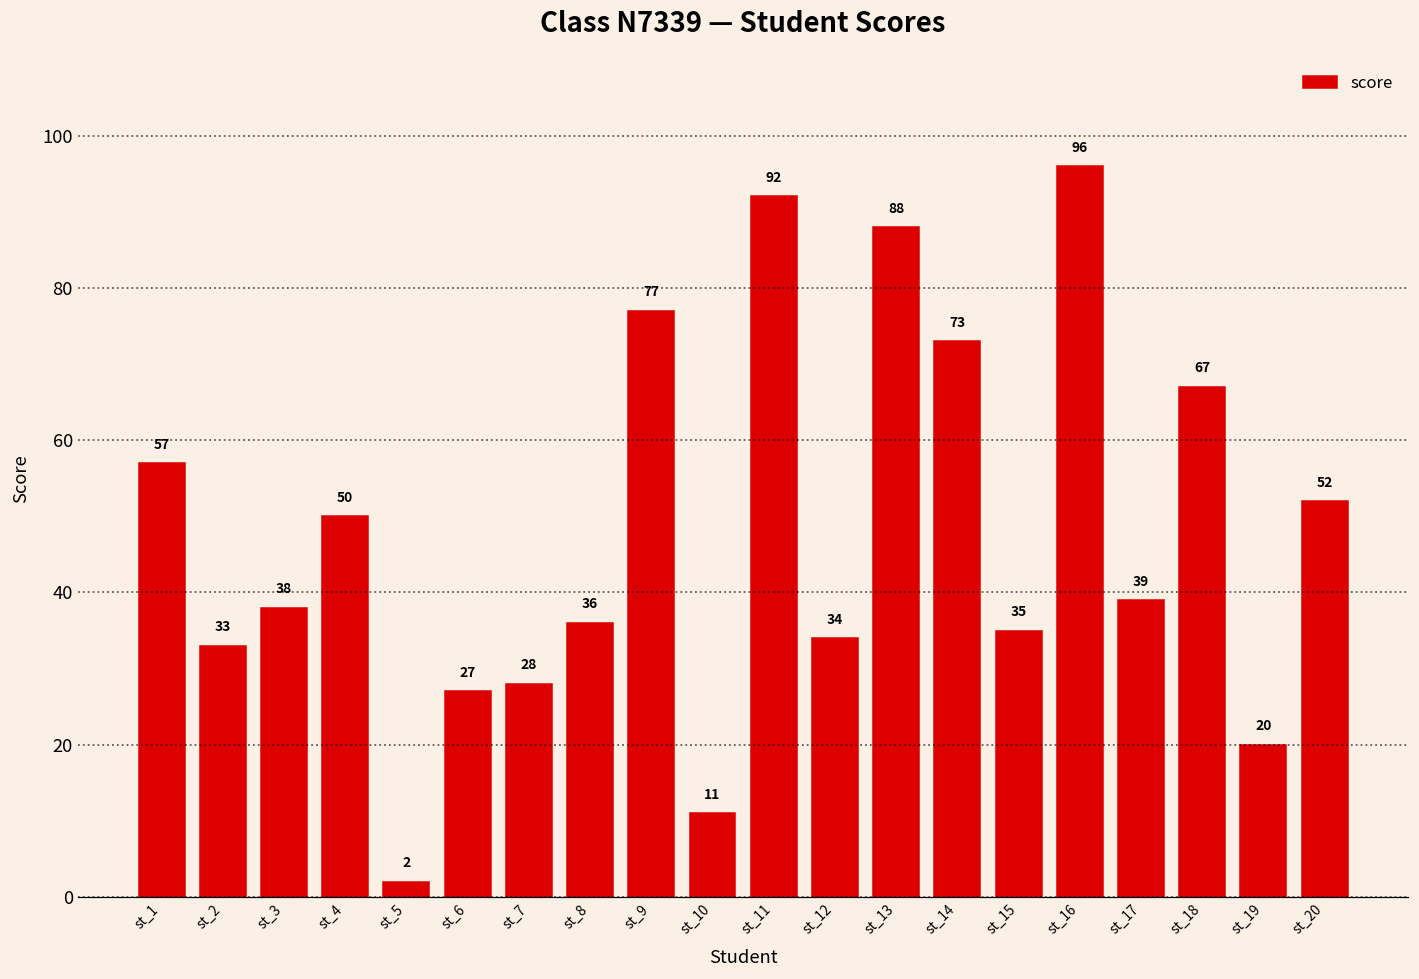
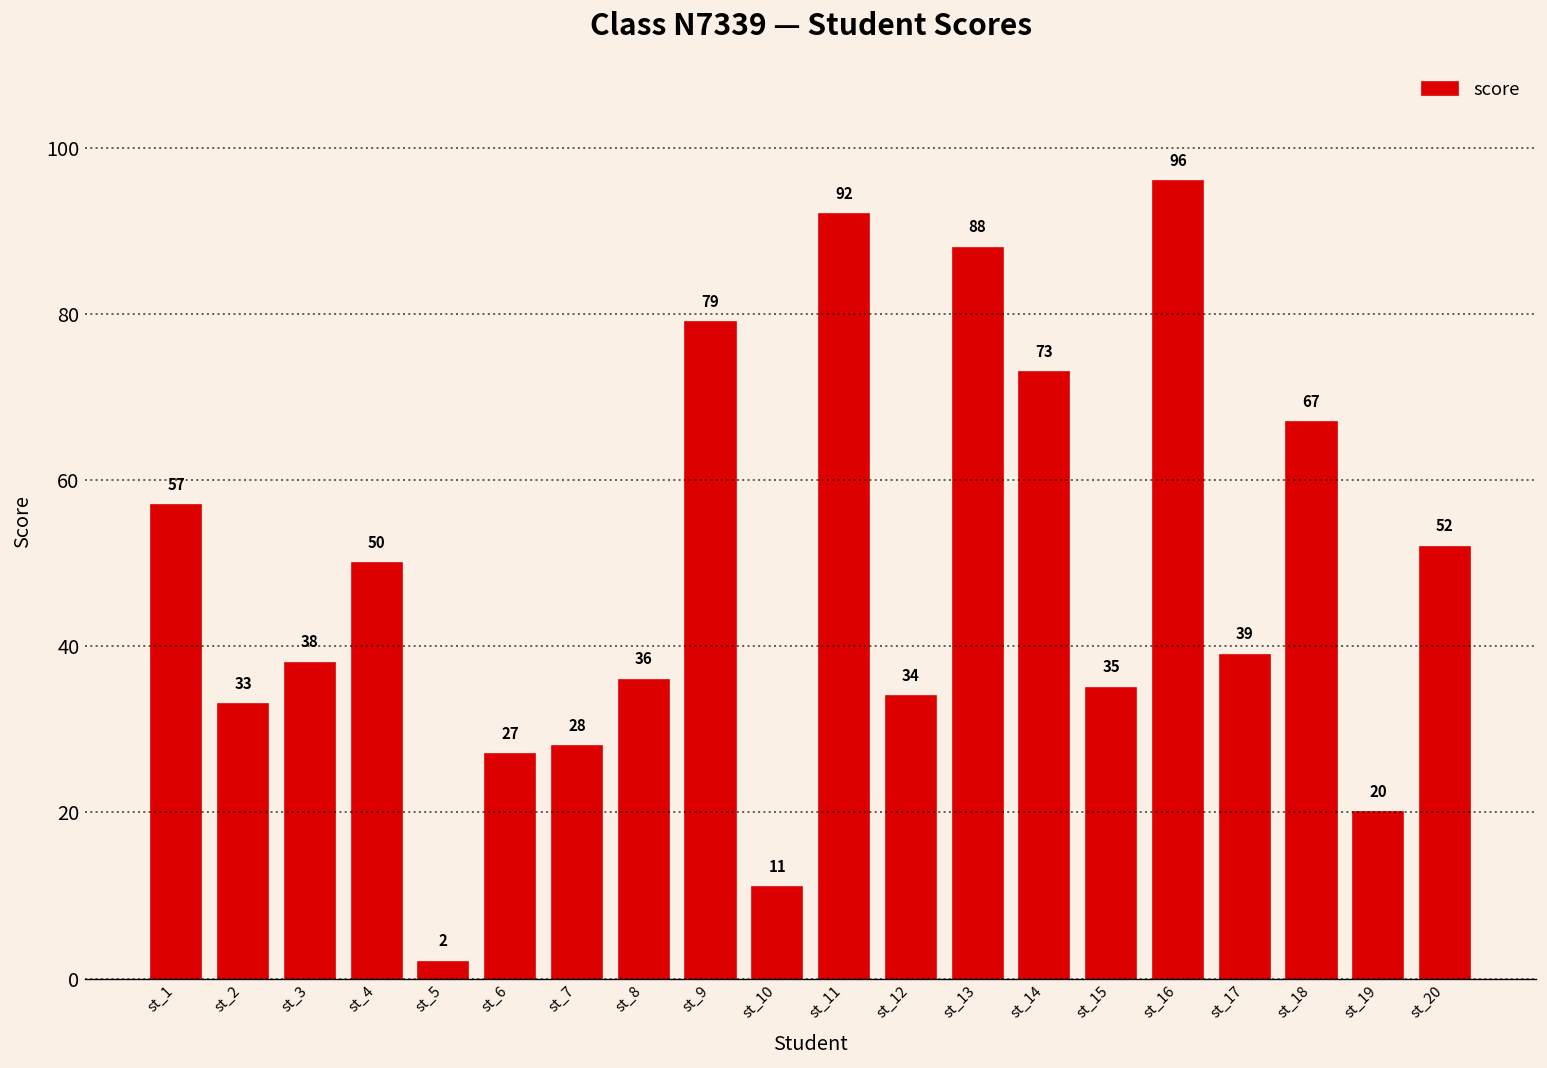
st_9: 77 -> 79
